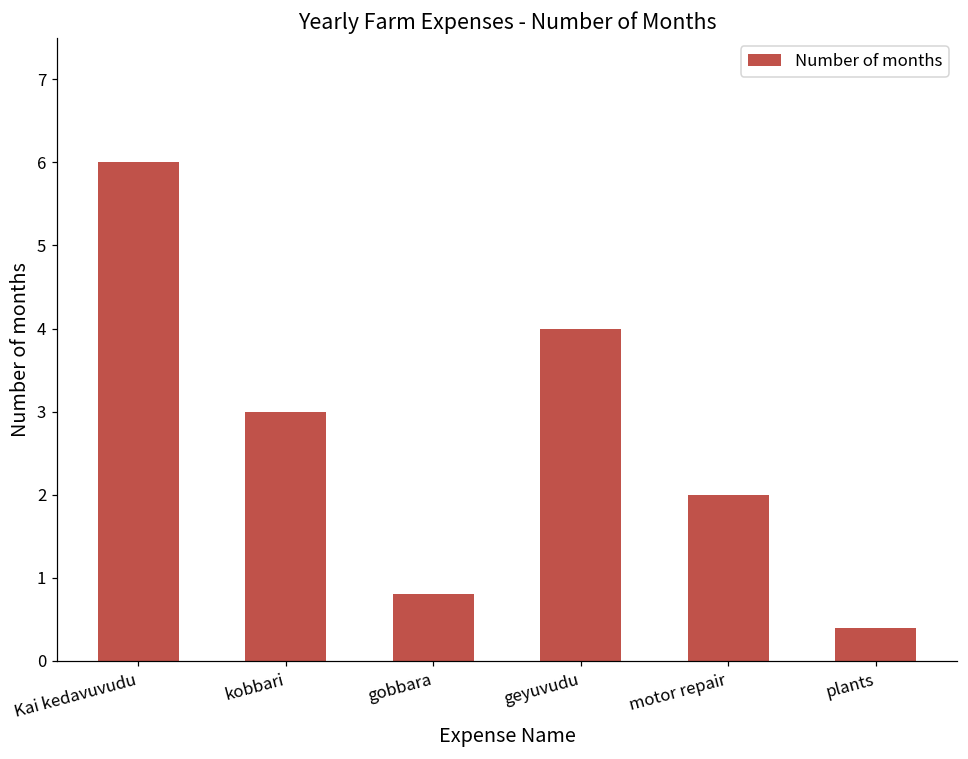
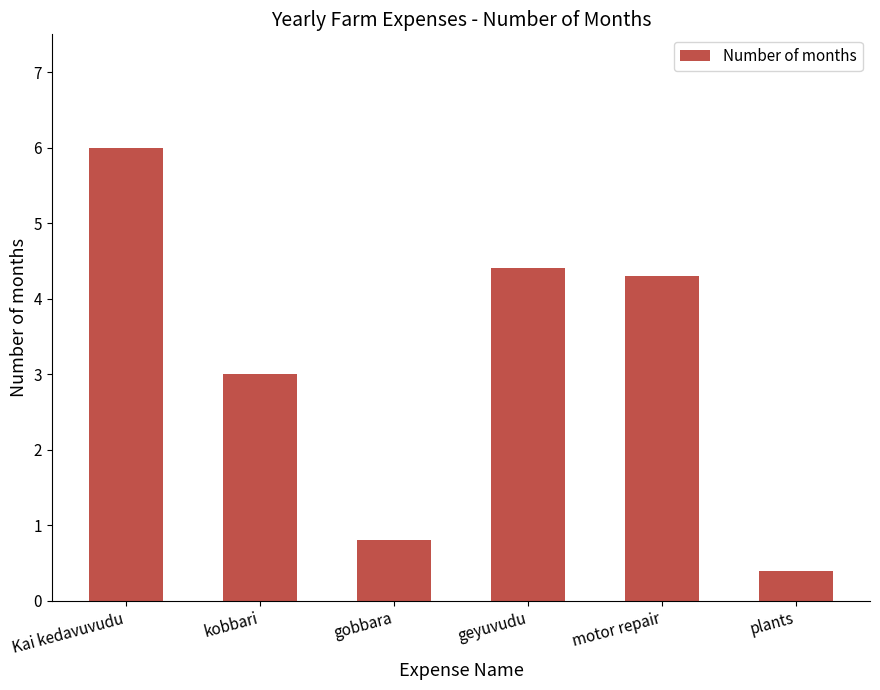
geyuvudu: 4.0 -> 4.4
motor repair: 2.0 -> 4.3
